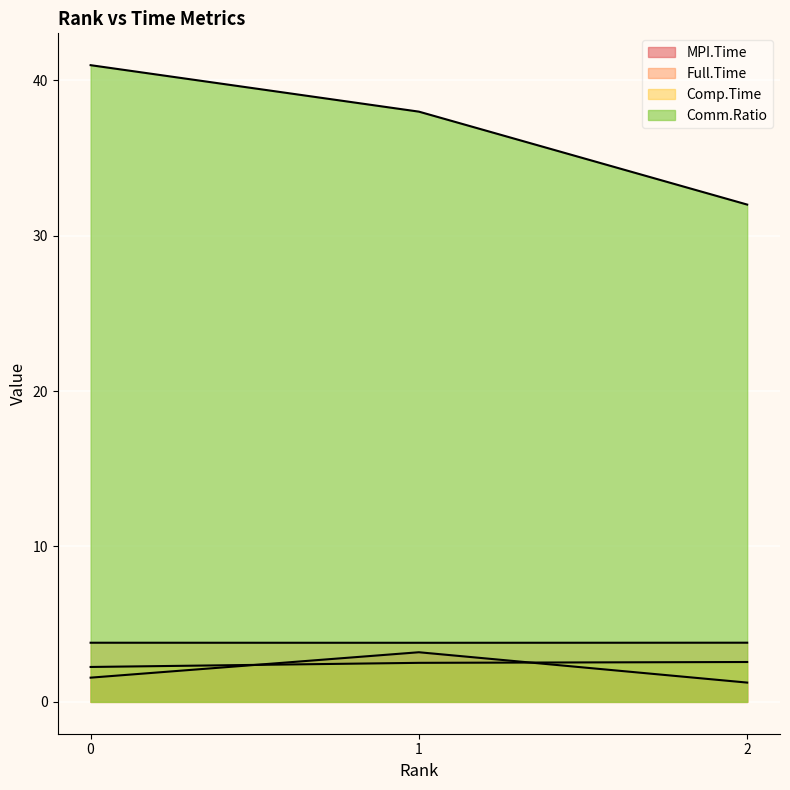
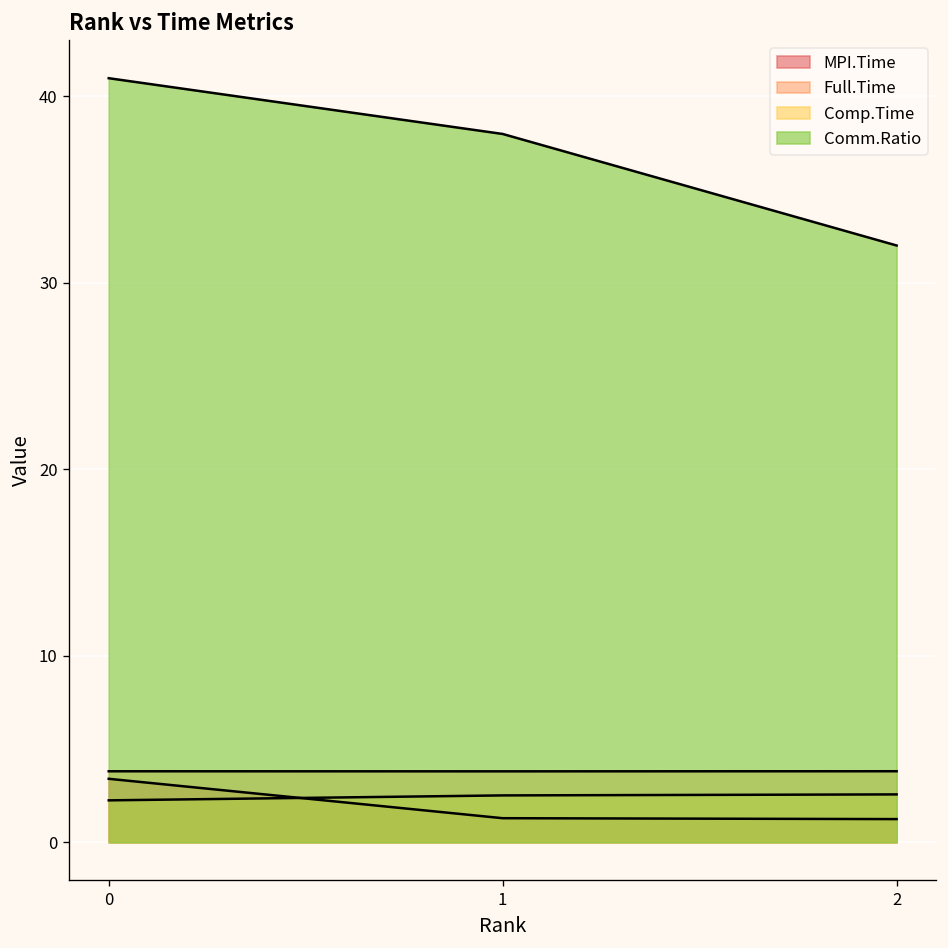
MPI.Time, 0: 1.6 -> 3.4
MPI.Time, 1: 3.2 -> 1.3
